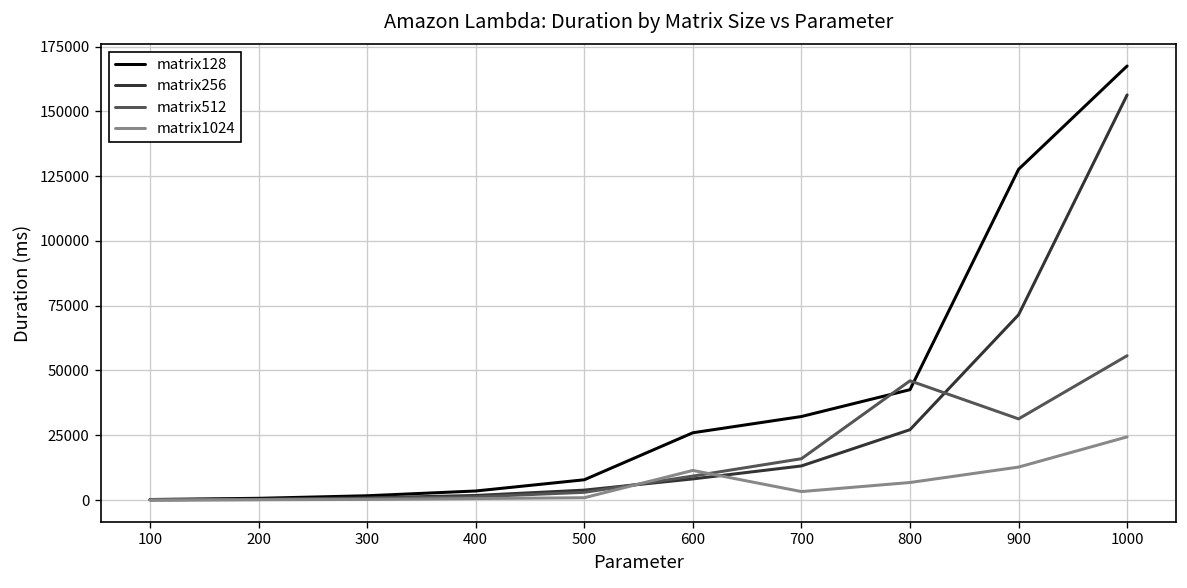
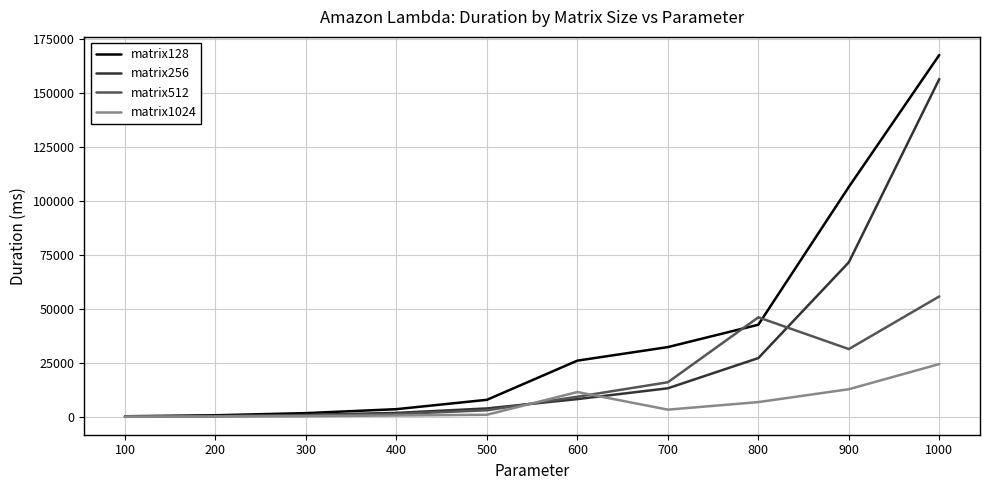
matrix128, 900: 128000 -> 106000
